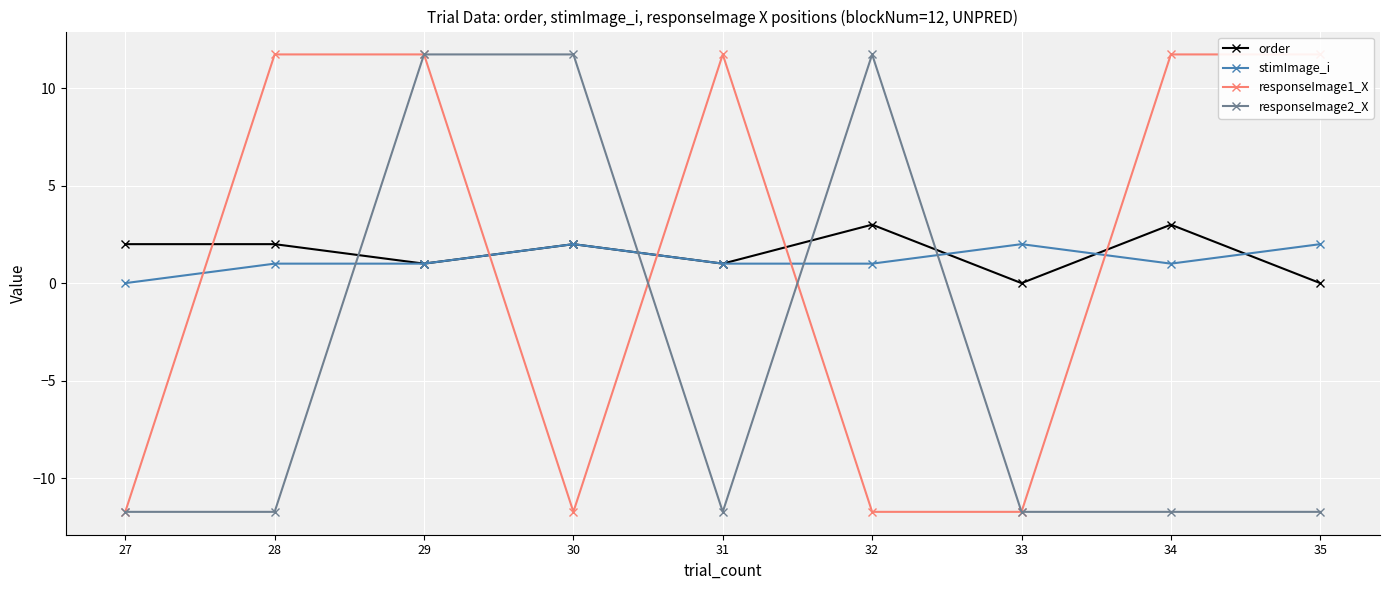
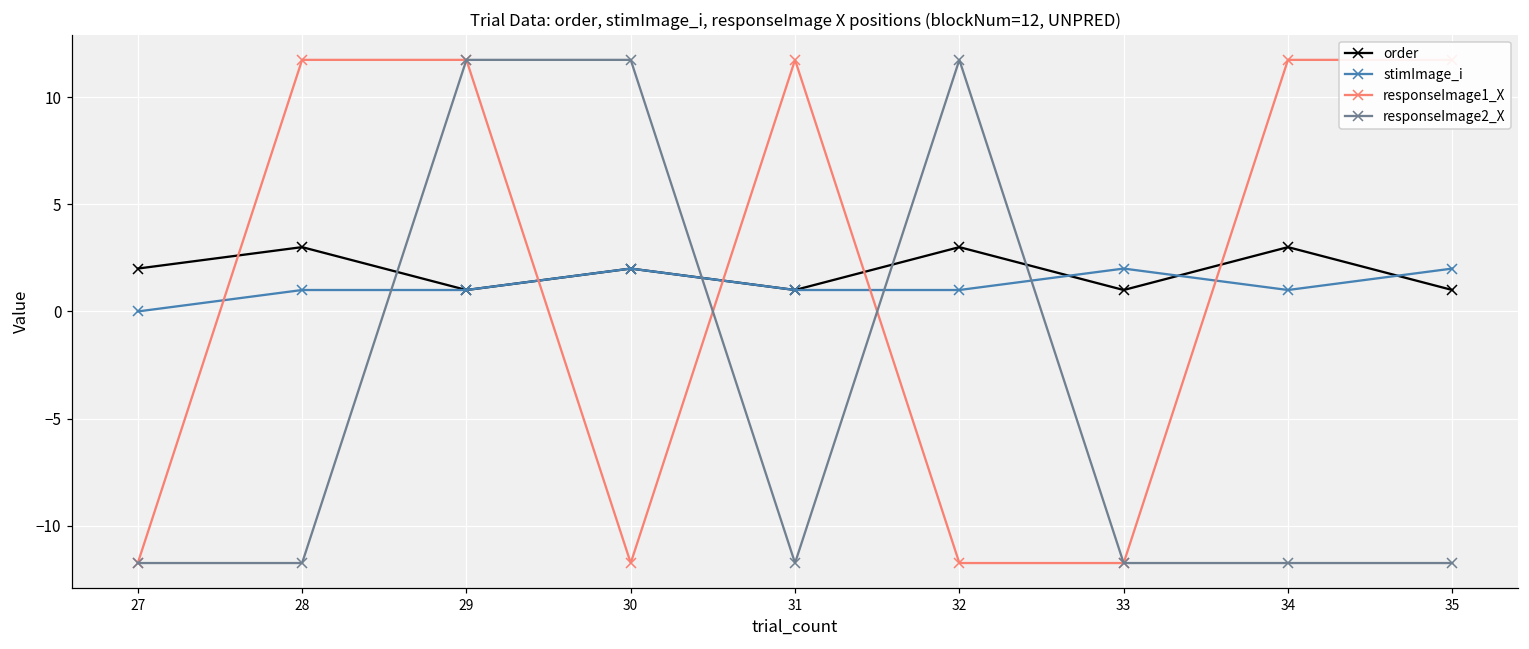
order, 28: 2 -> 3
order, 33: 0 -> 1
order, 35: 0 -> 1
